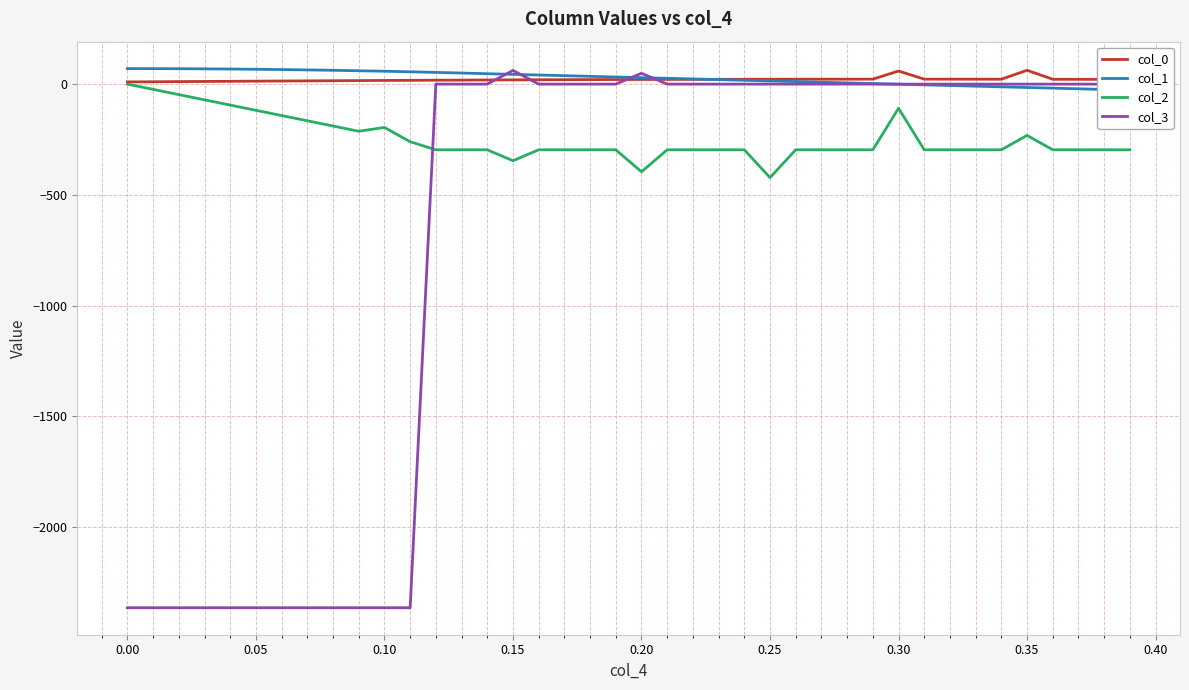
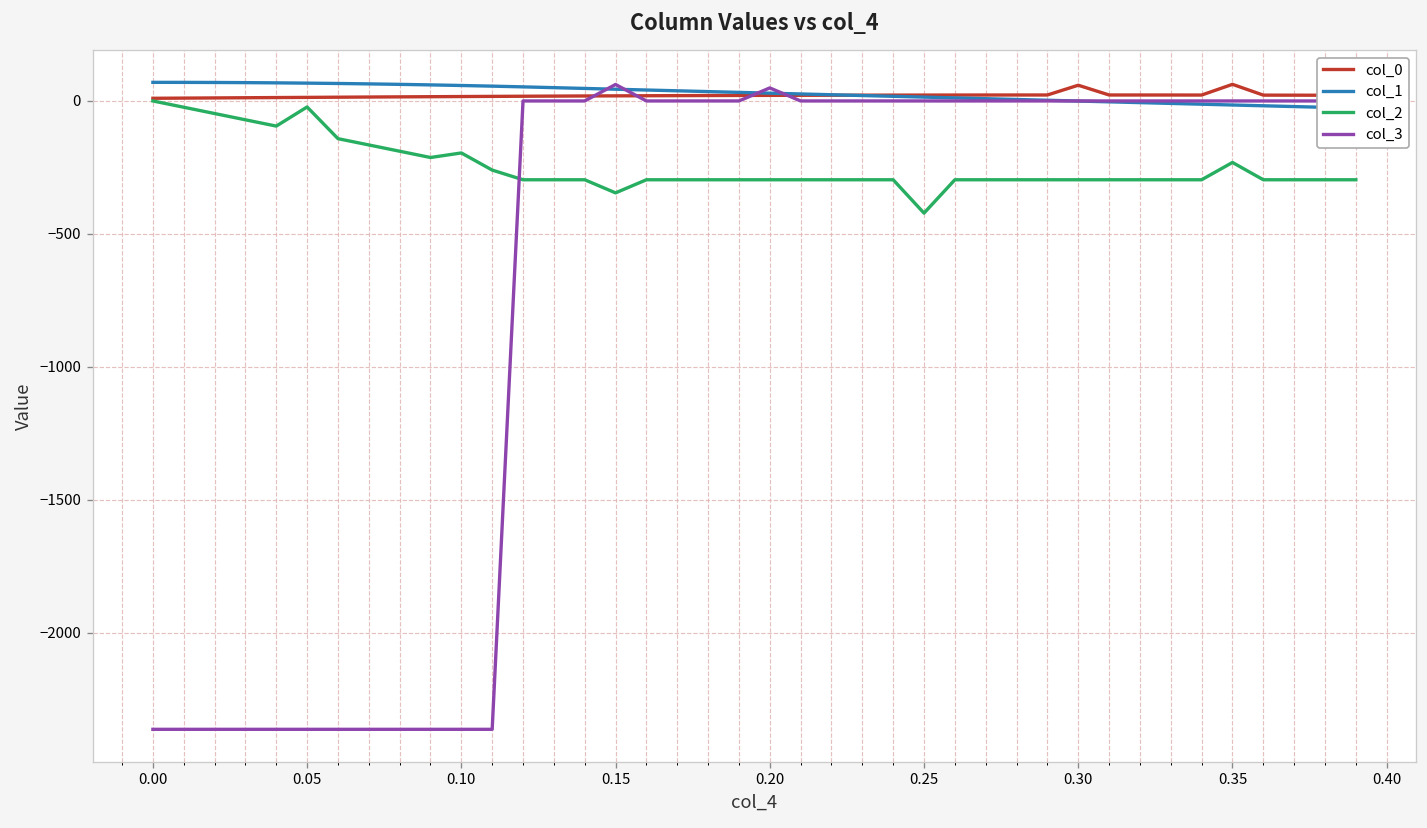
col_2, 0.05: -120 -> -20
col_2, 0.20: -400 -> -300
col_2, 0.30: -110 -> -300
